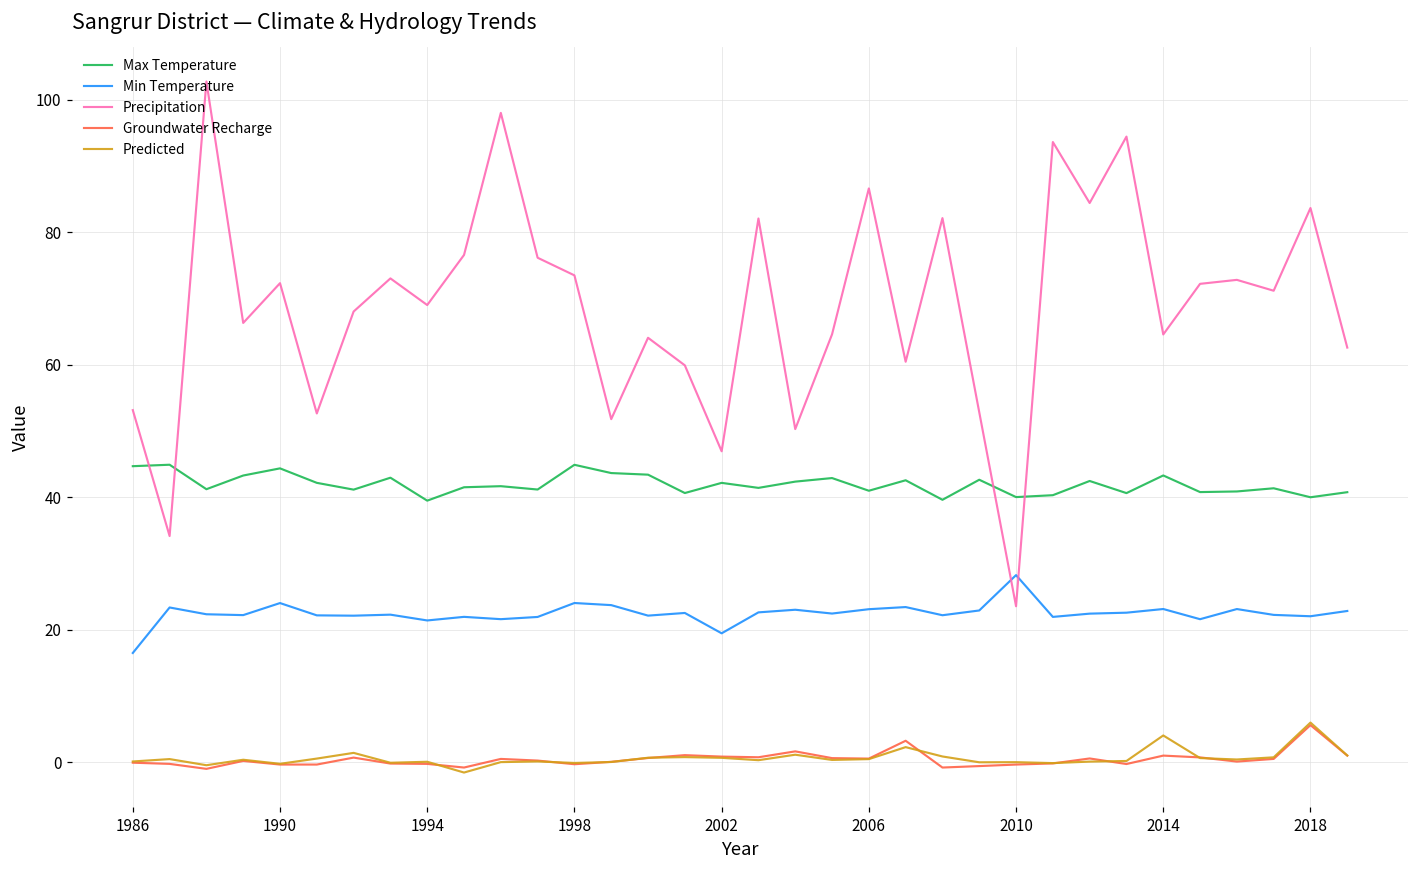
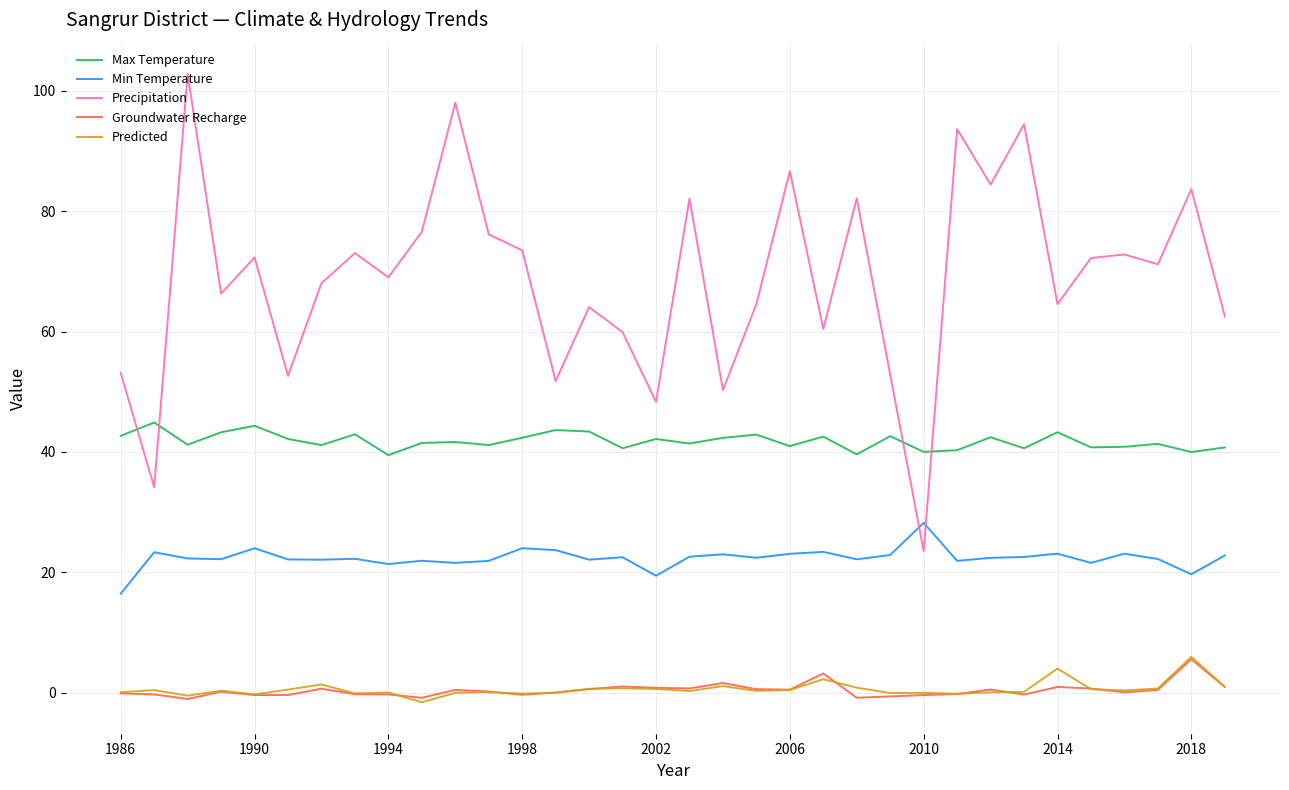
Max Temperature, 1986: 45 -> 43
Max Temperature, 1998: 45 -> 42
Precipitation, 2002: 47 -> 48
Min Temperature, 2018: 22 -> 20
